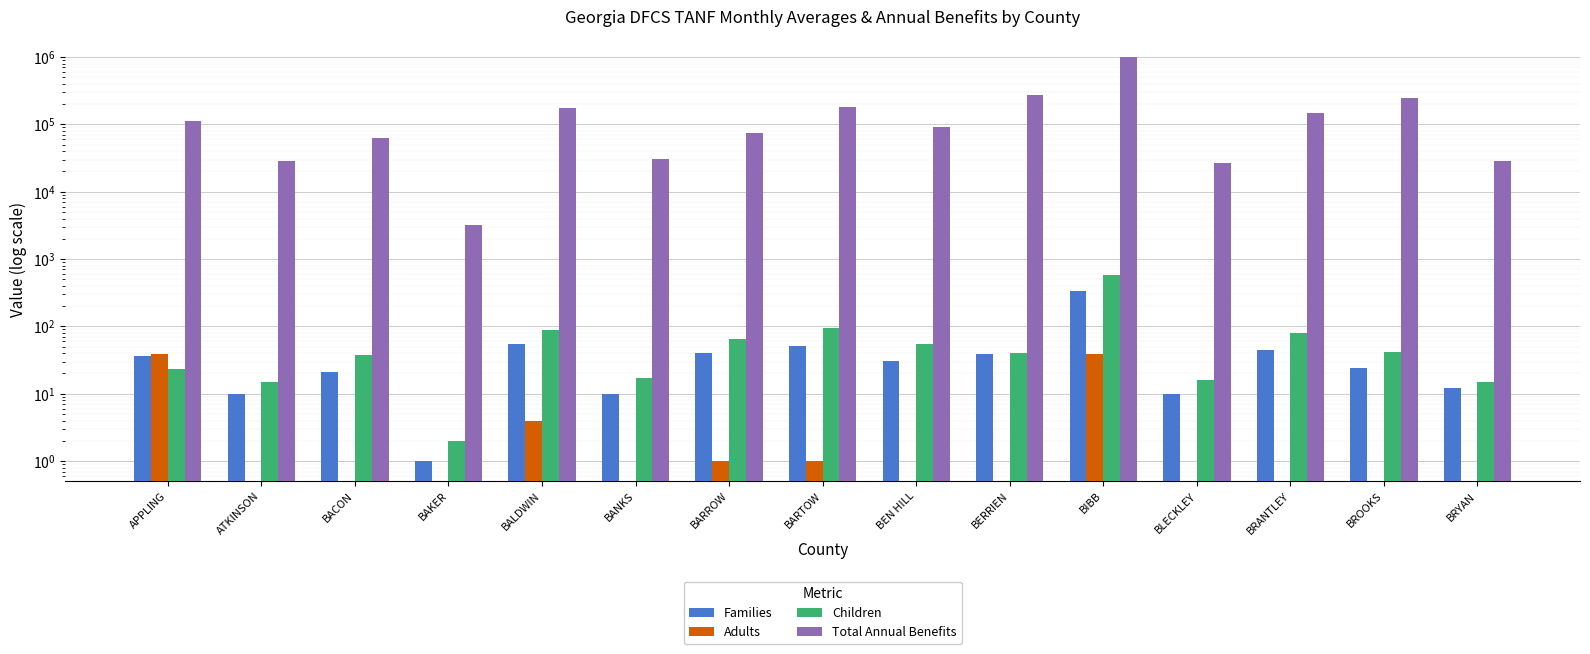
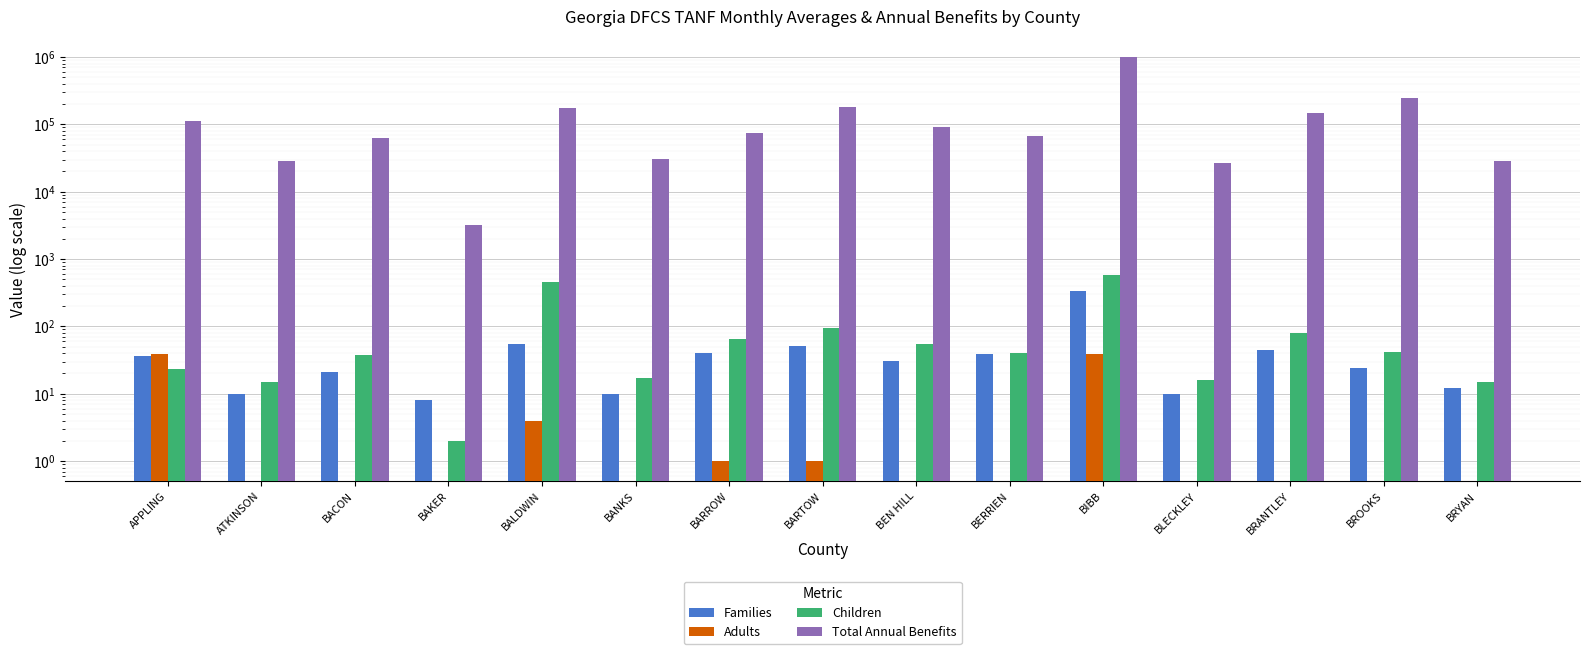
Families, BAKER: 1 -> 8
Children, BALDWIN: 90 -> 500
Total Annual Benefits, BERRIEN: 270000 -> 70000
